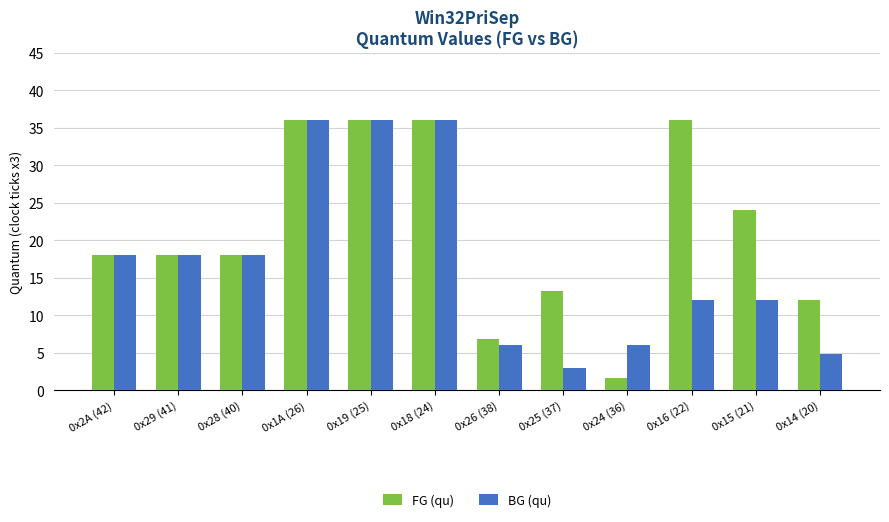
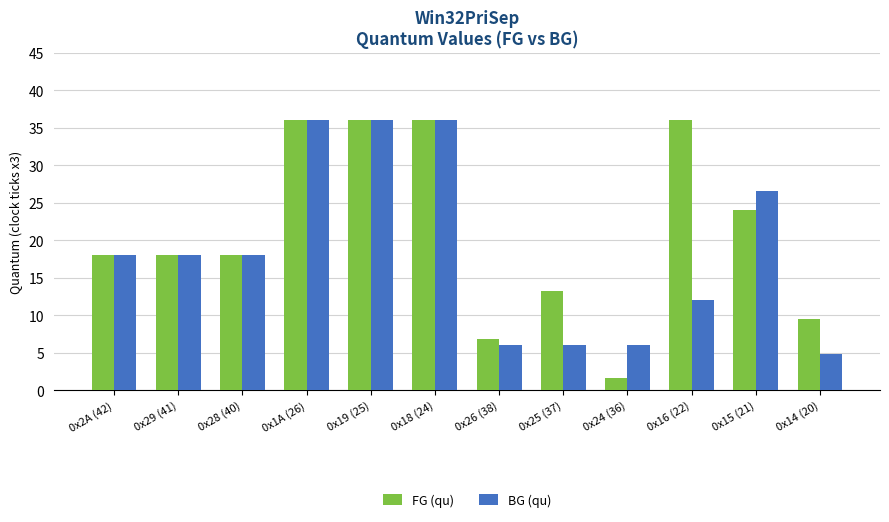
BG (qu), 0x25 (37): 3 -> 6
BG (qu), 0x15 (21): 12 -> 27
FG (qu), 0x14 (20): 12 -> 10
